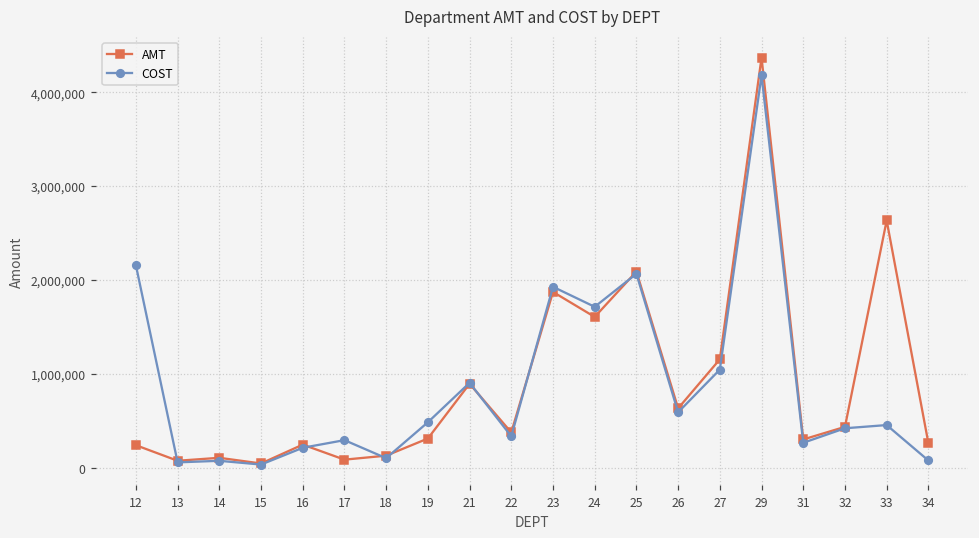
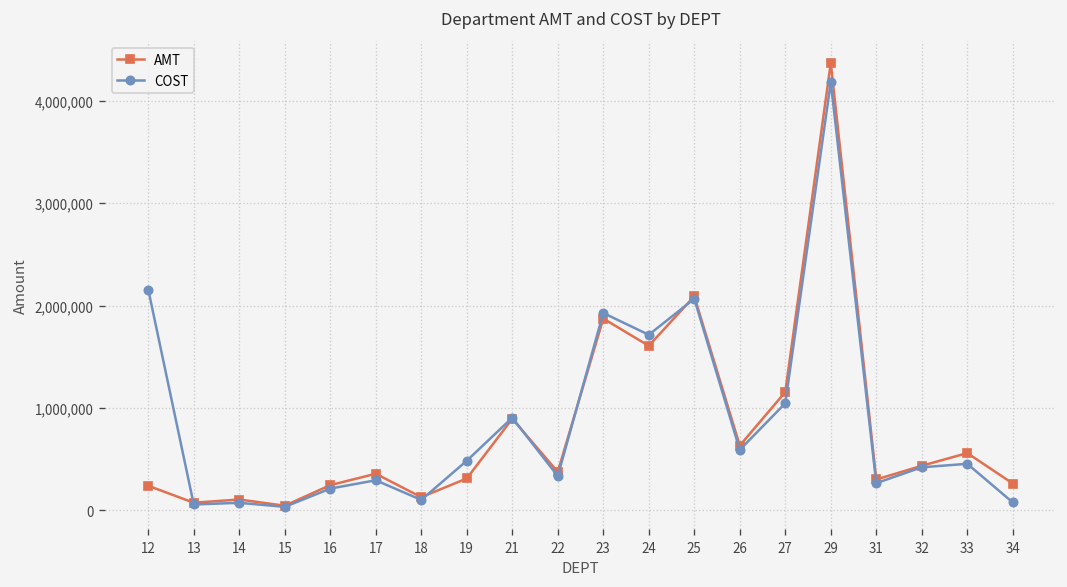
AMT, 17: 100,000 -> 400,000
AMT, 33: 2,600,000 -> 600,000
